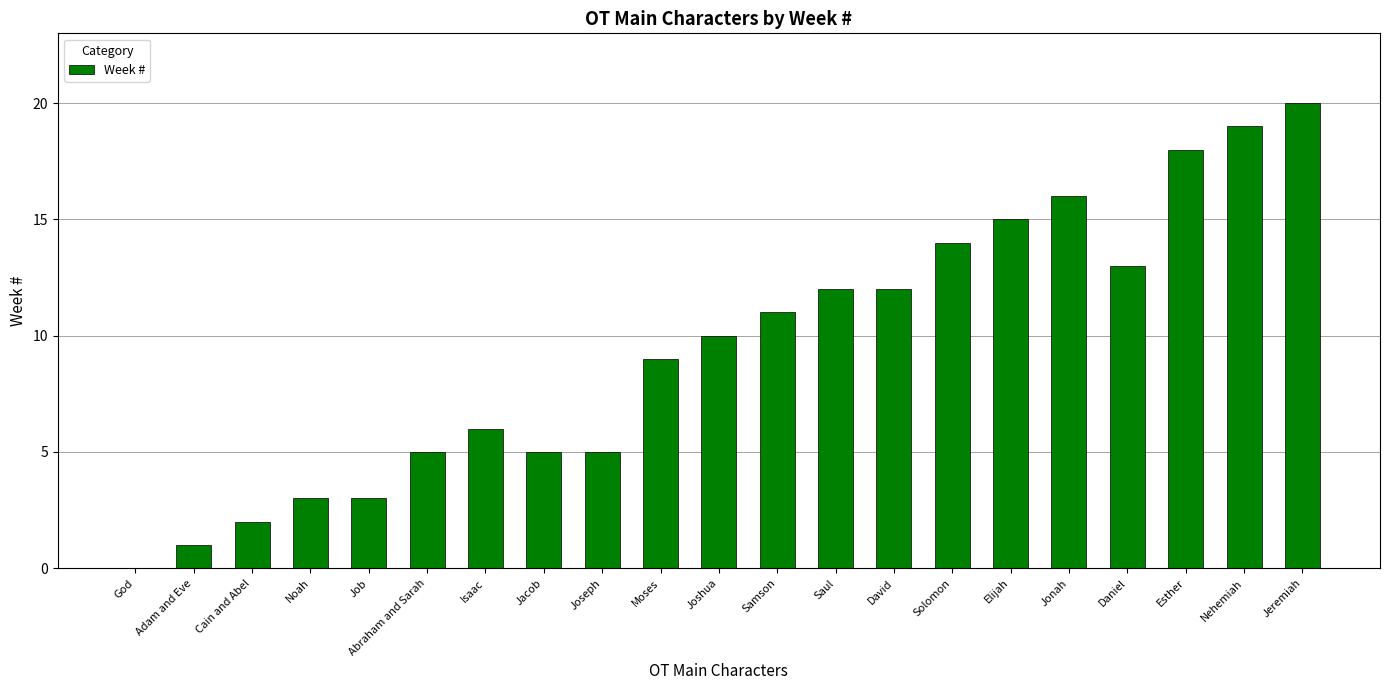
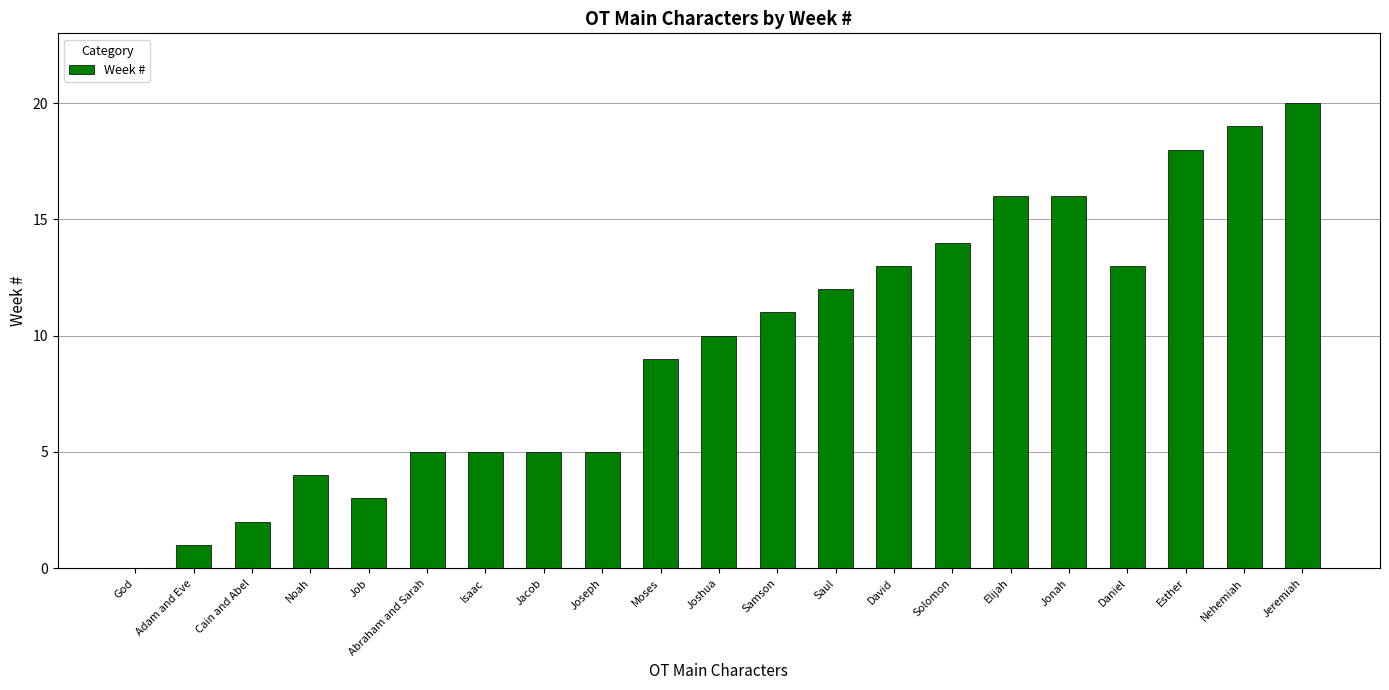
Noah: 3 -> 4
Isaac: 6 -> 5
David: 12 -> 13
Elijah: 15 -> 16
